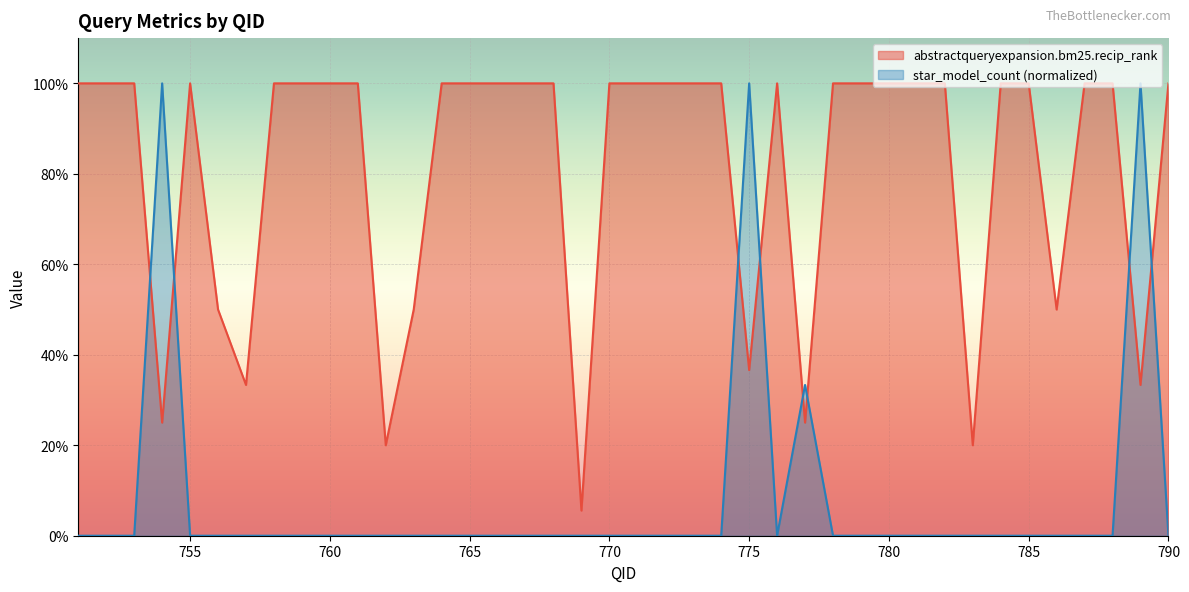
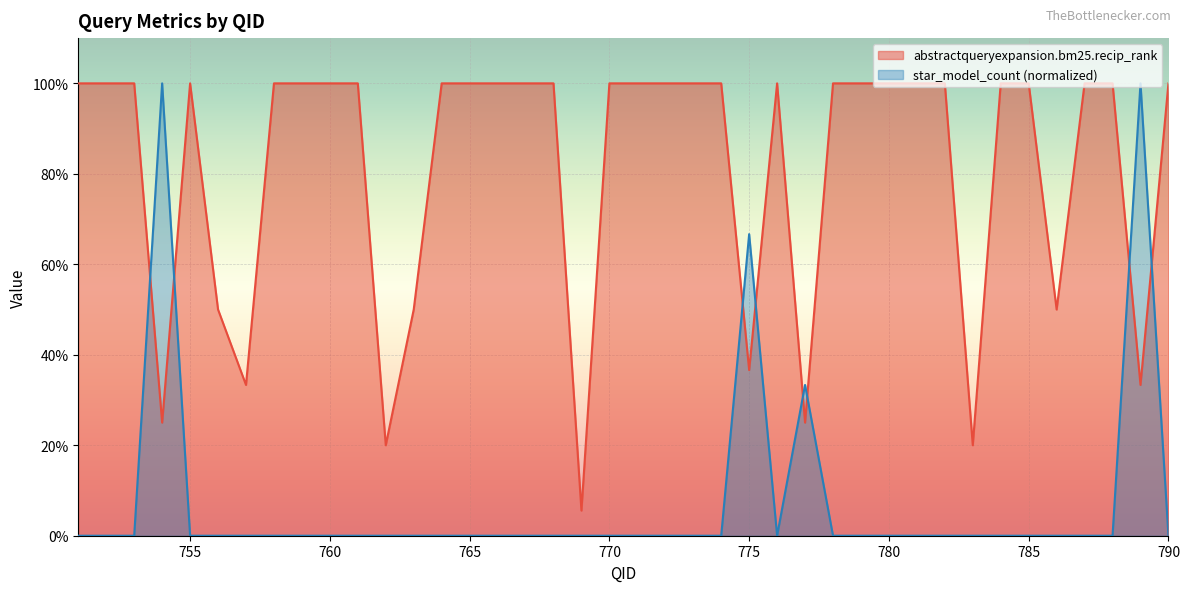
star_model_count (normalized), 775: 100% -> 67%
